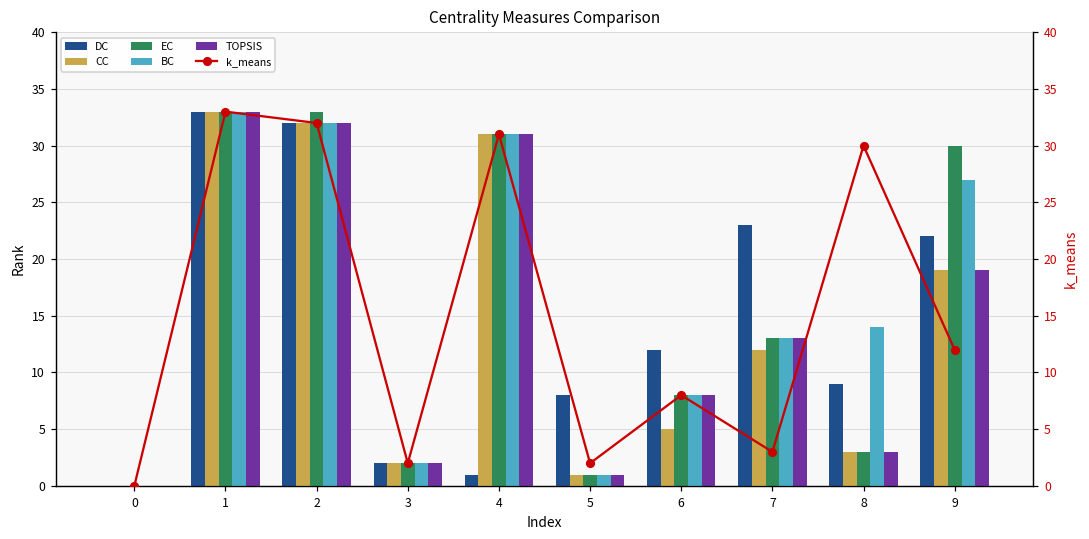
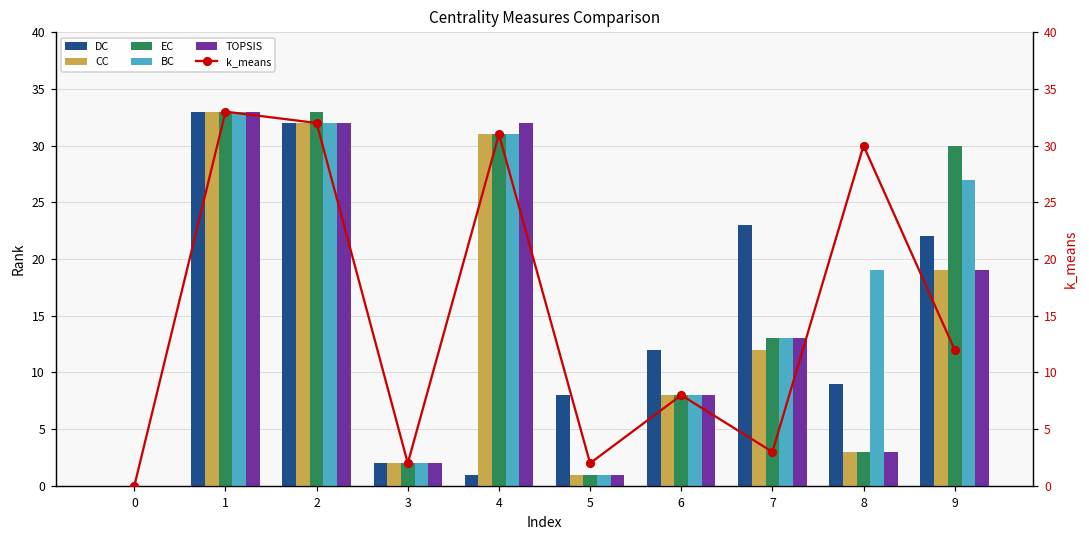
TOPSIS, 4: 31 -> 32
CC, 6: 5 -> 8
BC, 8: 14 -> 19
